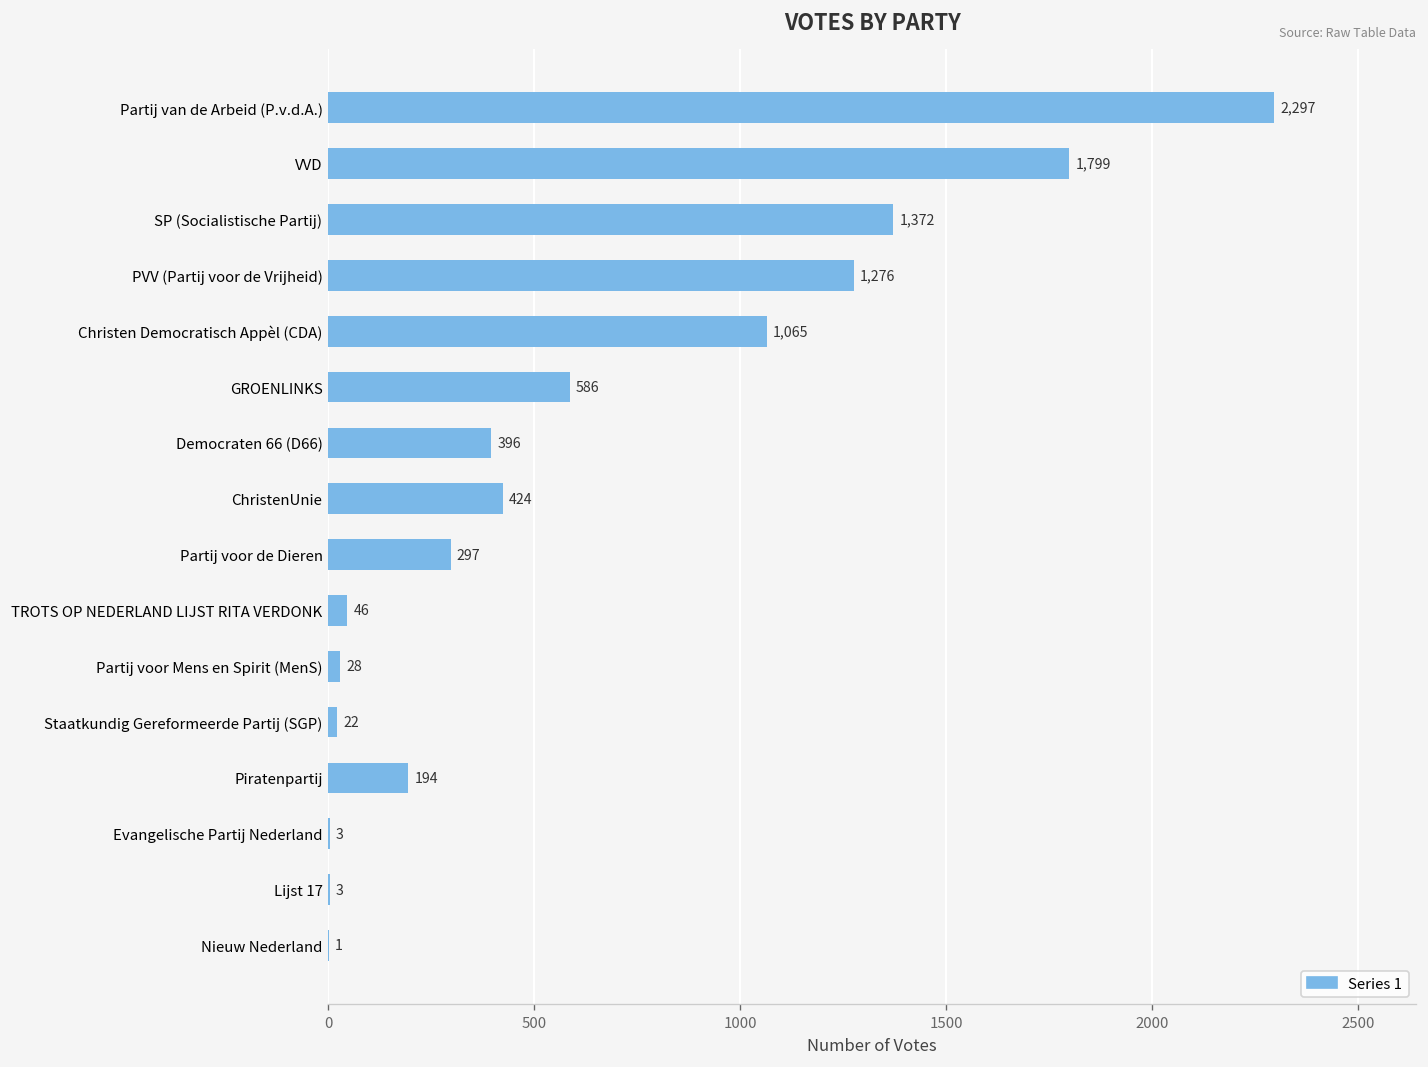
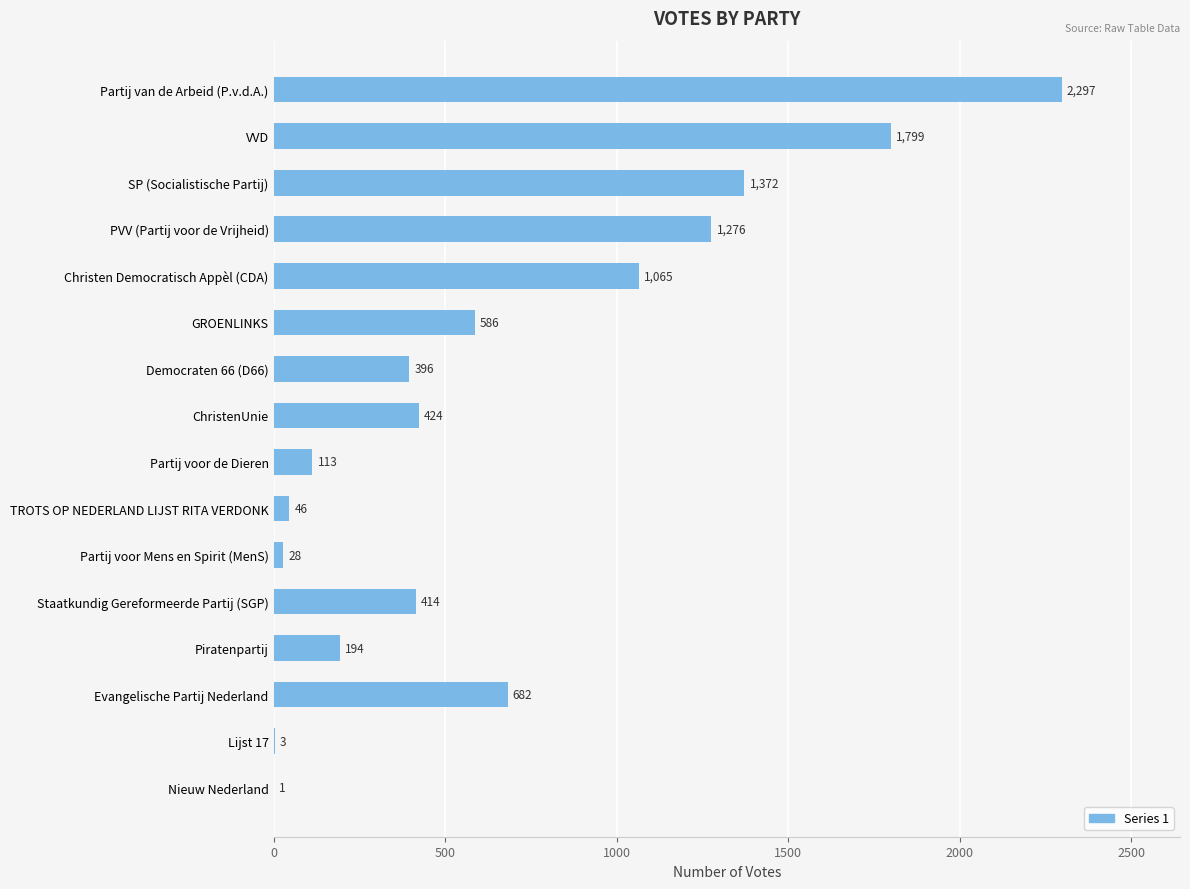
Partij voor de Dieren: 297 -> 113
Staatkundig Gereformeerde Partij (SGP): 22 -> 414
Evangelische Partij Nederland: 3 -> 682
